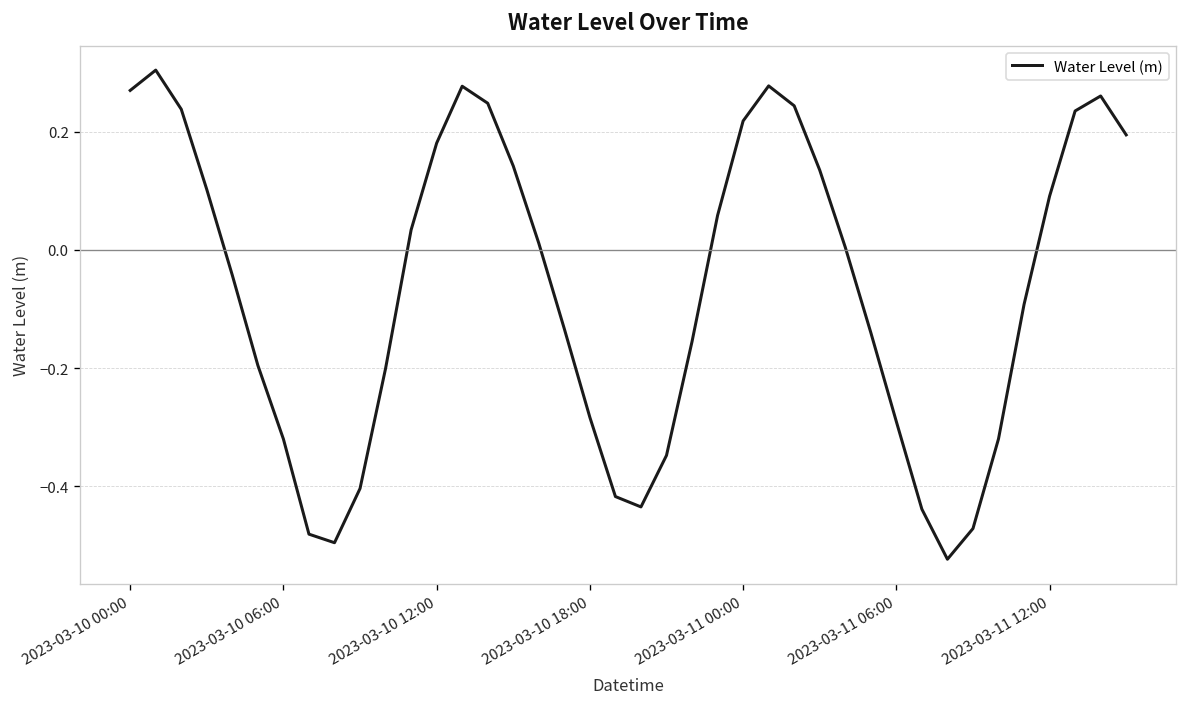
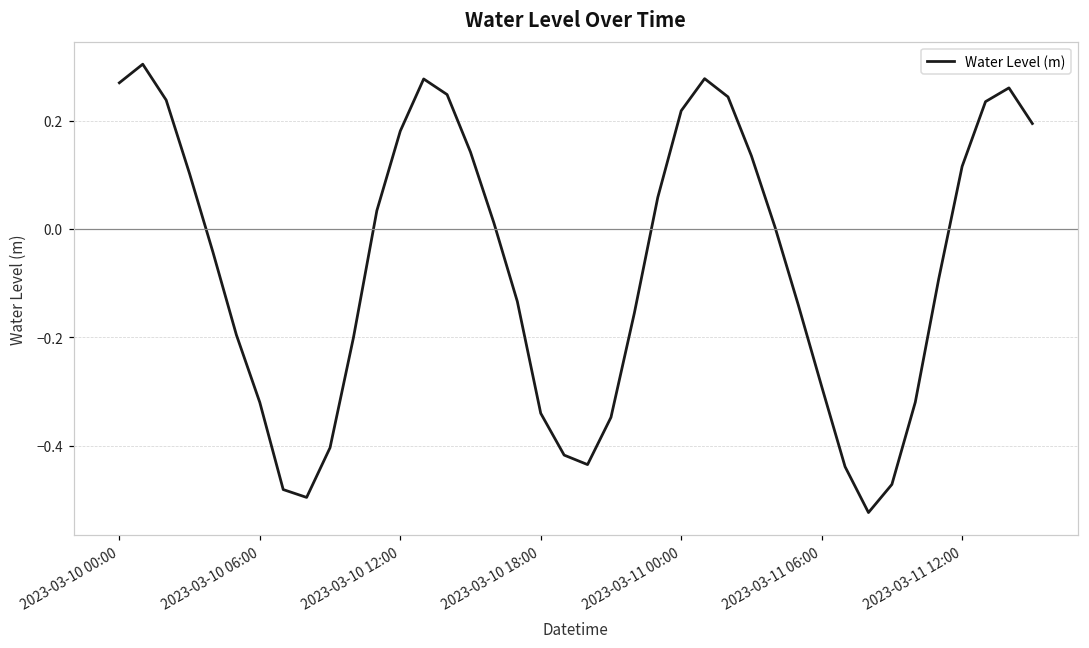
2023-03-10 18:00: -0.28 -> -0.34
2023-03-11 12:00: 0.09 -> 0.12
